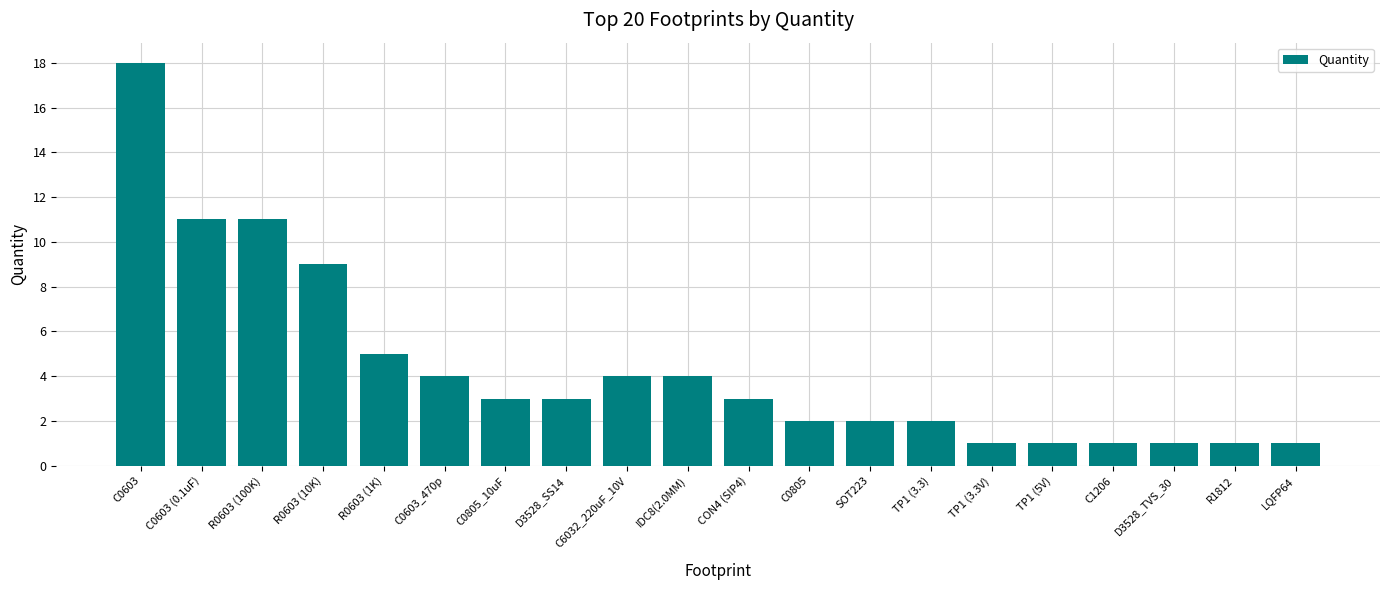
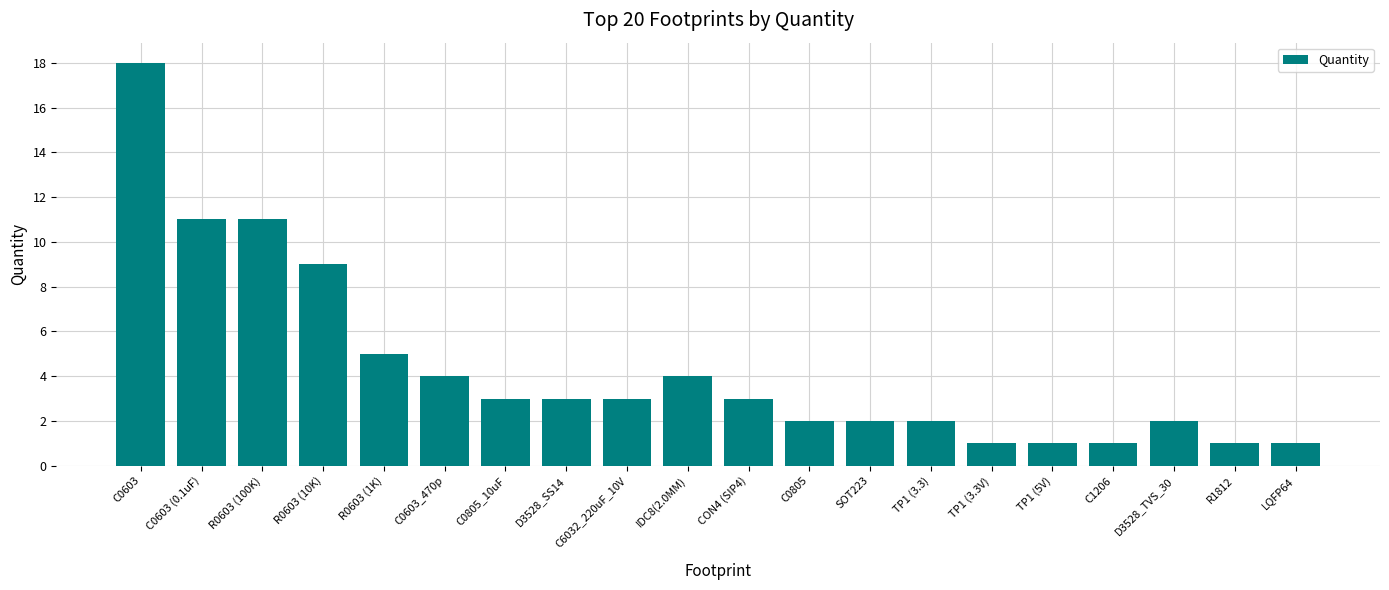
C6032_220uF_10V: 4 -> 3
D3528_TVS_30: 1 -> 2
